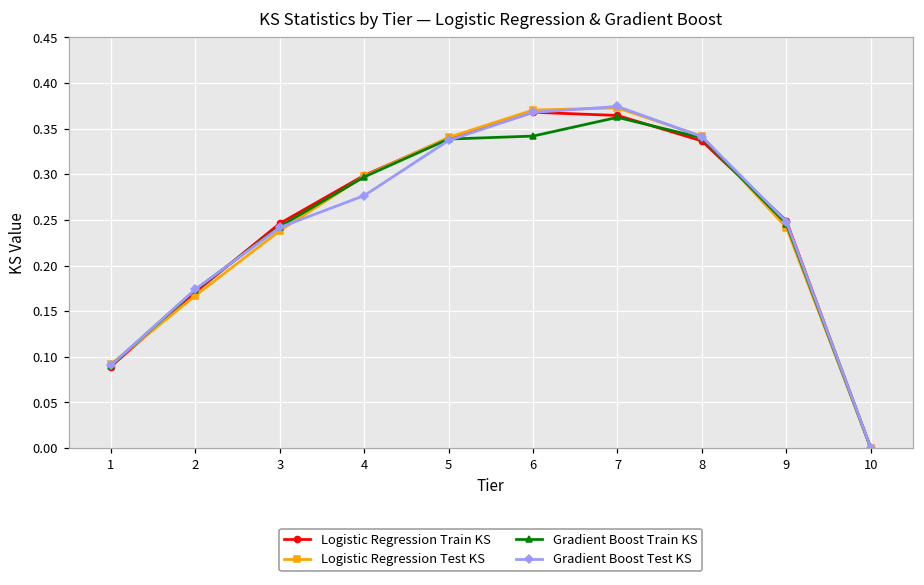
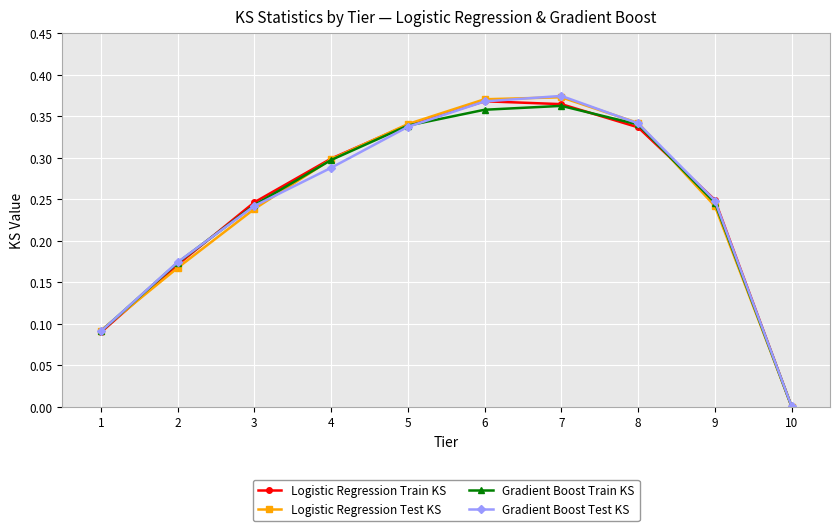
Gradient Boost Test KS, 4: 0.28 -> 0.29
Gradient Boost Train KS, 6: 0.34 -> 0.36
